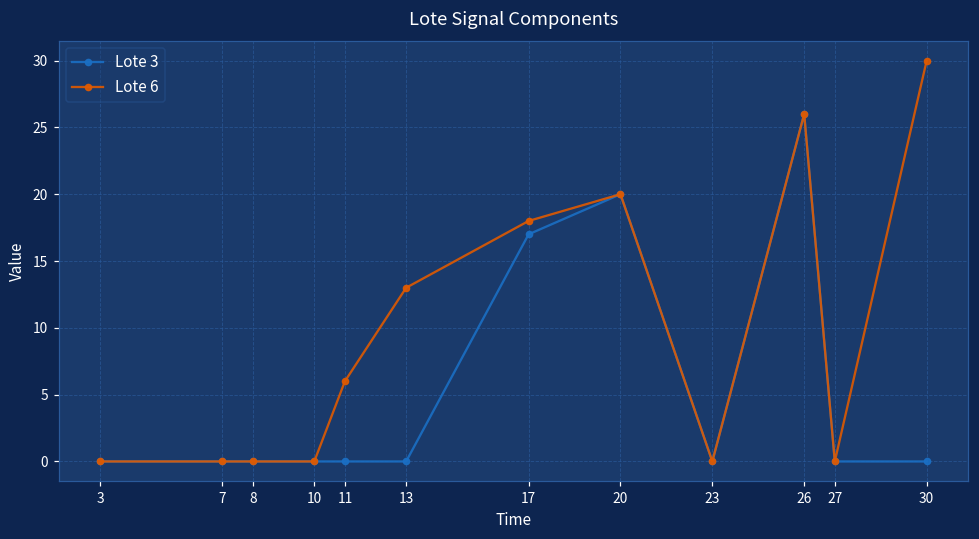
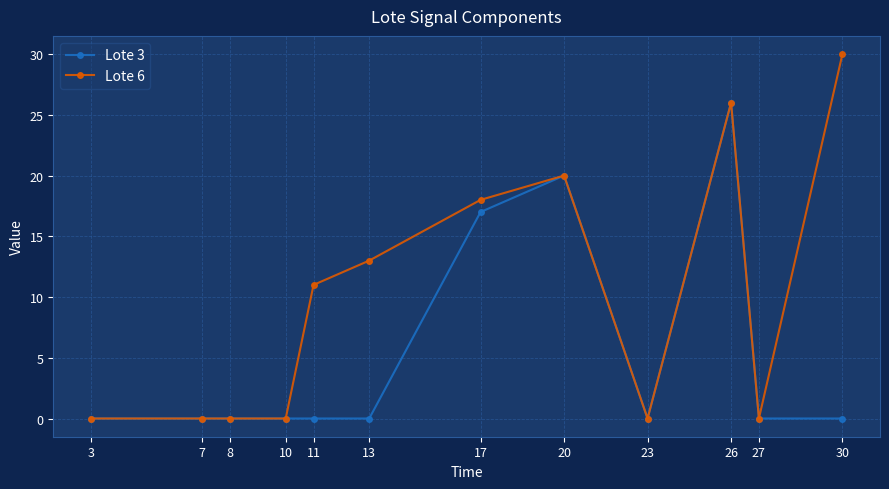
Lote 6, 11: 6 -> 11
